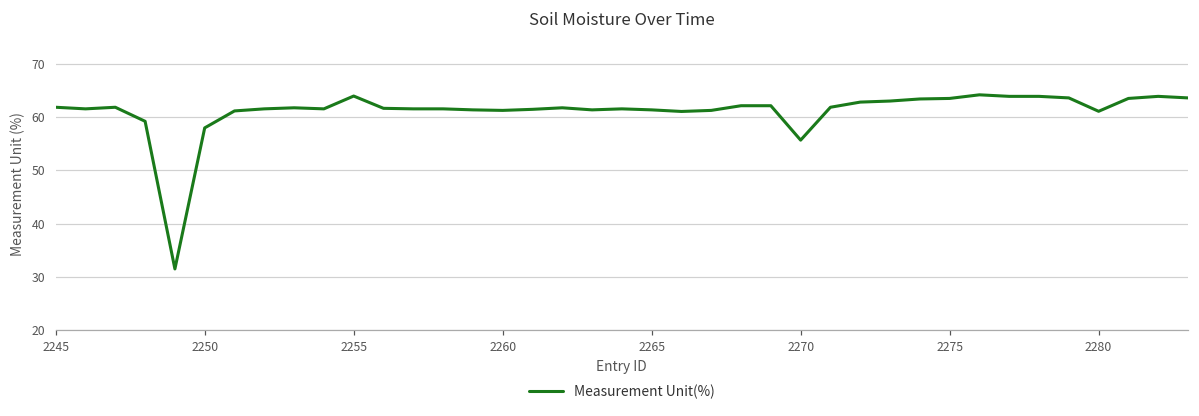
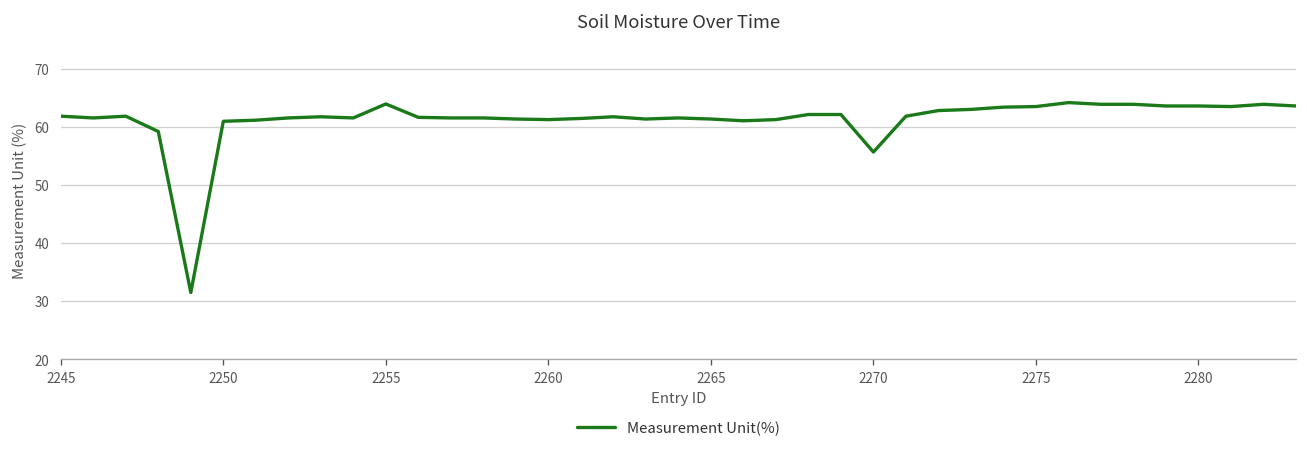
2250: 58 -> 61
2280: 61 -> 64
